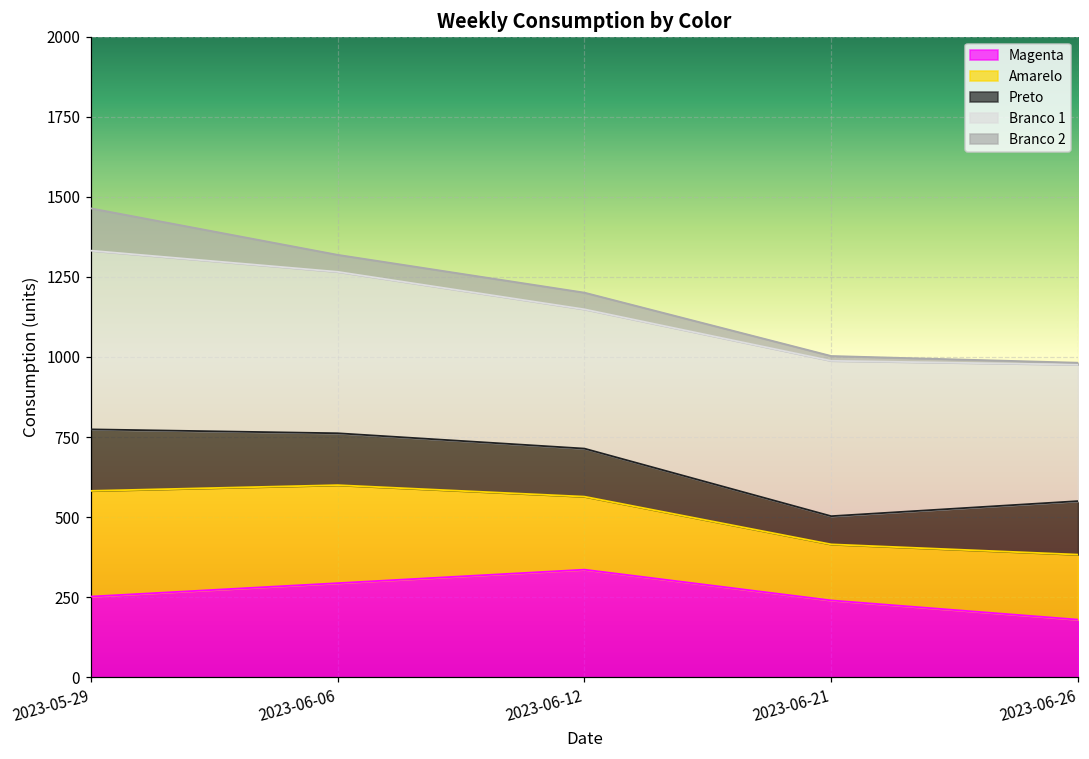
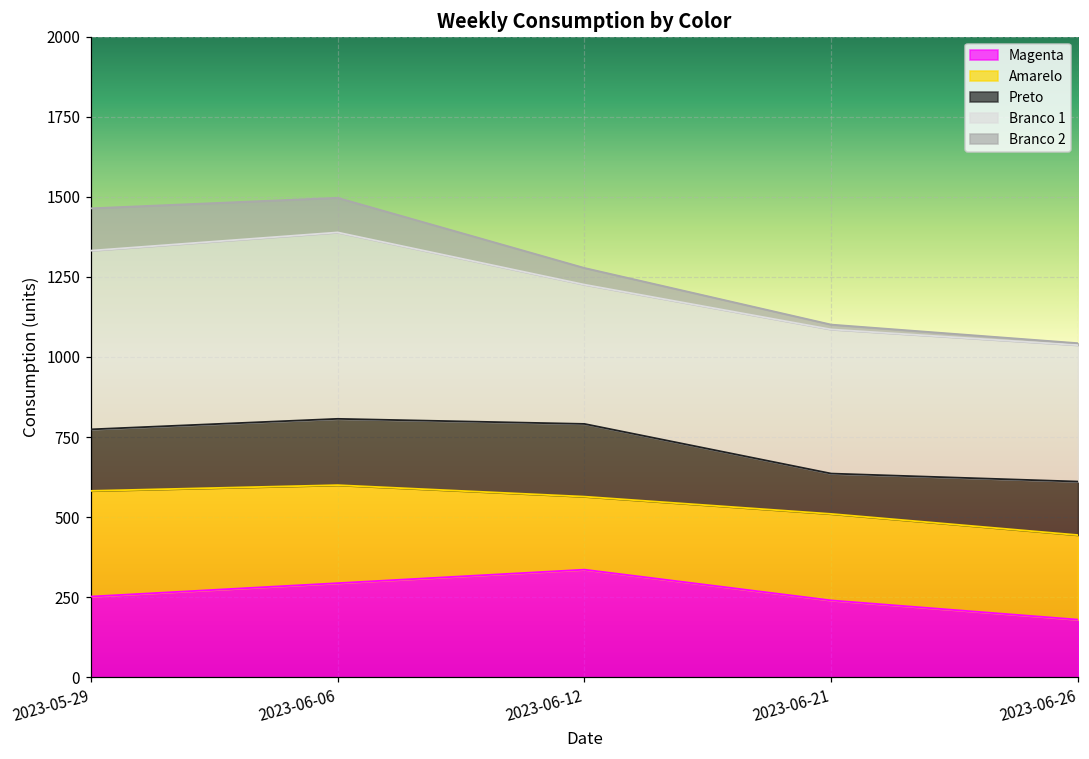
Preto, 2023-06-06: 160 -> 210
Branco 1, 2023-06-06: 500 -> 580
Branco 2, 2023-06-06: 50 -> 110
Preto, 2023-06-12: 150 -> 230
Amarelo, 2023-06-21: 180 -> 270
Preto, 2023-06-21: 90 -> 130
Branco 1, 2023-06-21: 490 -> 450
Amarelo, 2023-06-26: 200 -> 260
